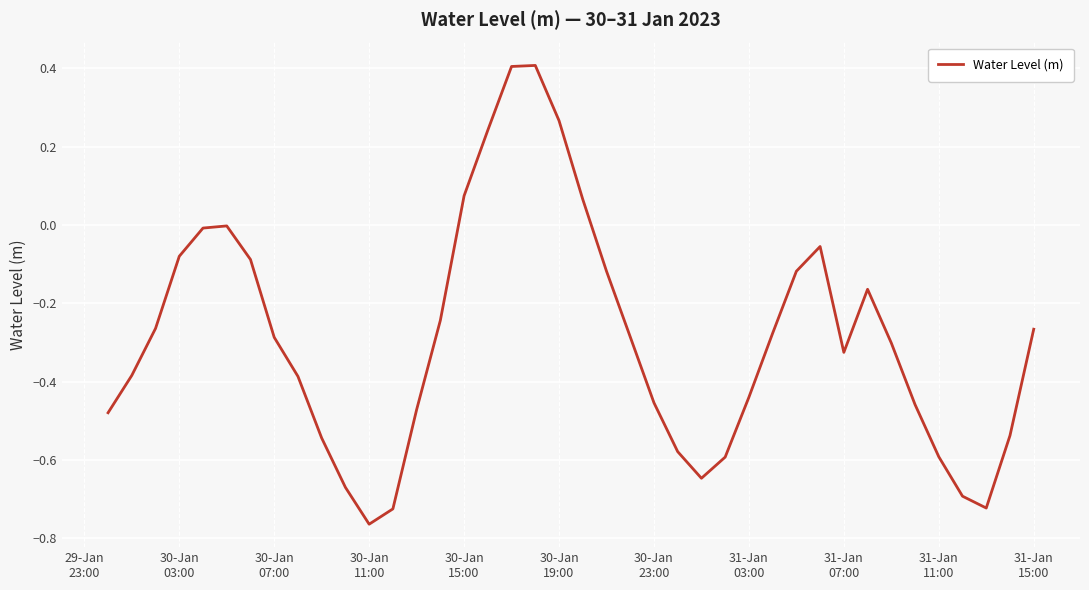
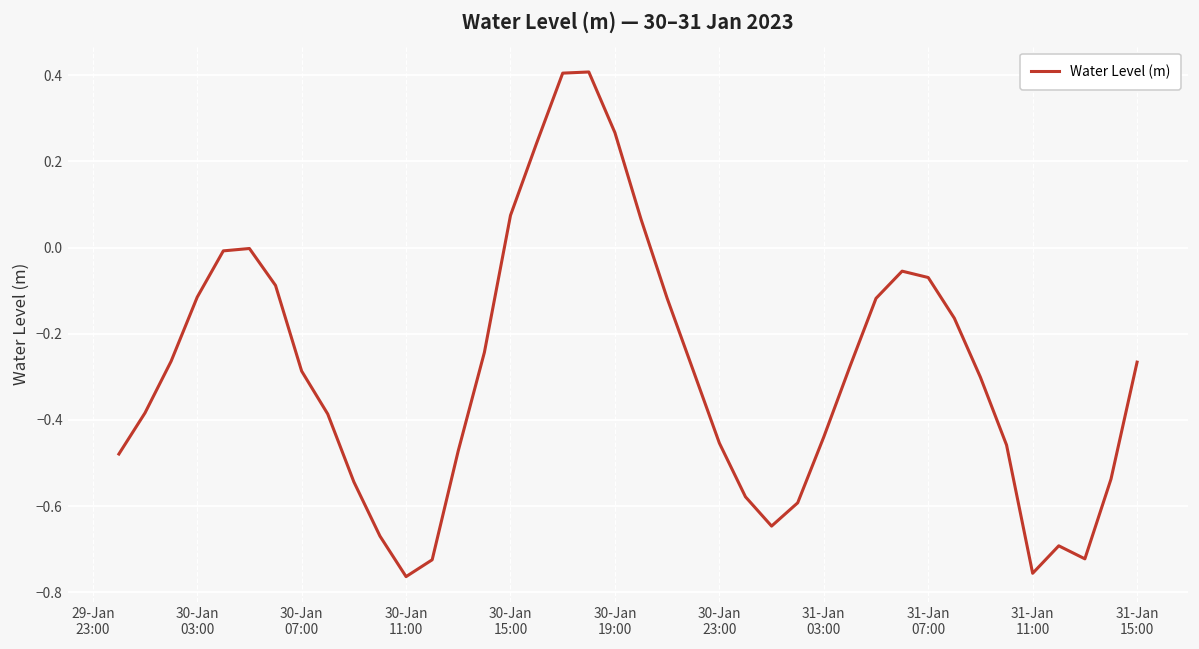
30-Jan 03:00: -0.08 -> -0.11
31-Jan 07:00: -0.32 -> -0.07
31-Jan 11:00: -0.59 -> -0.76
